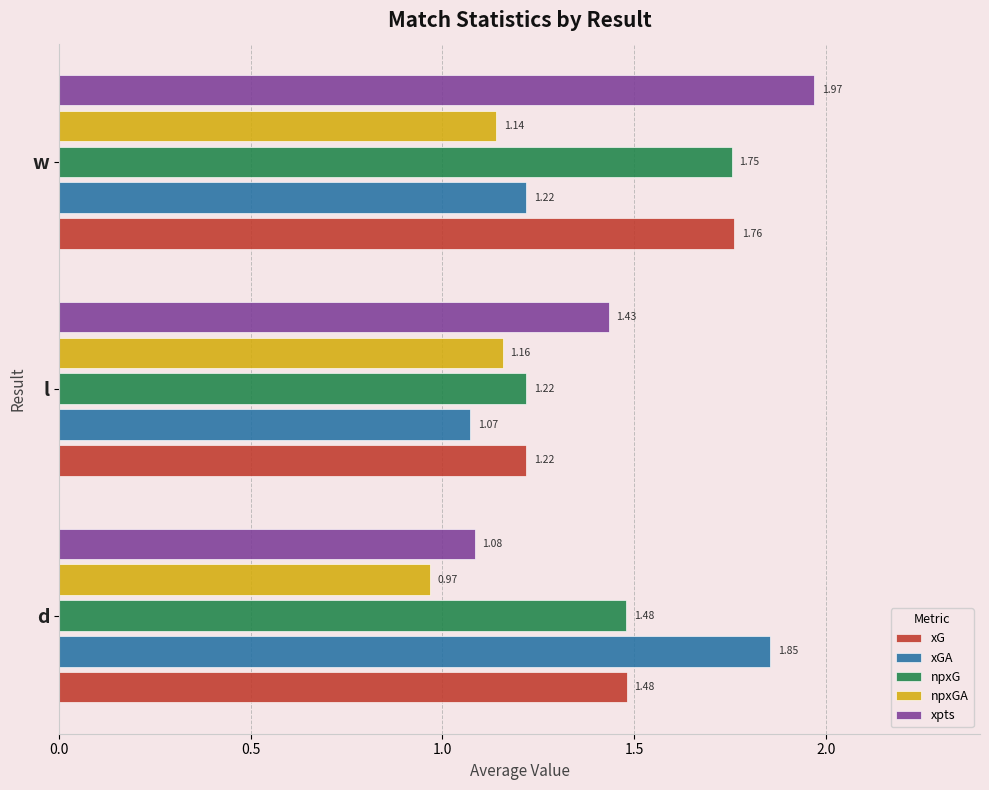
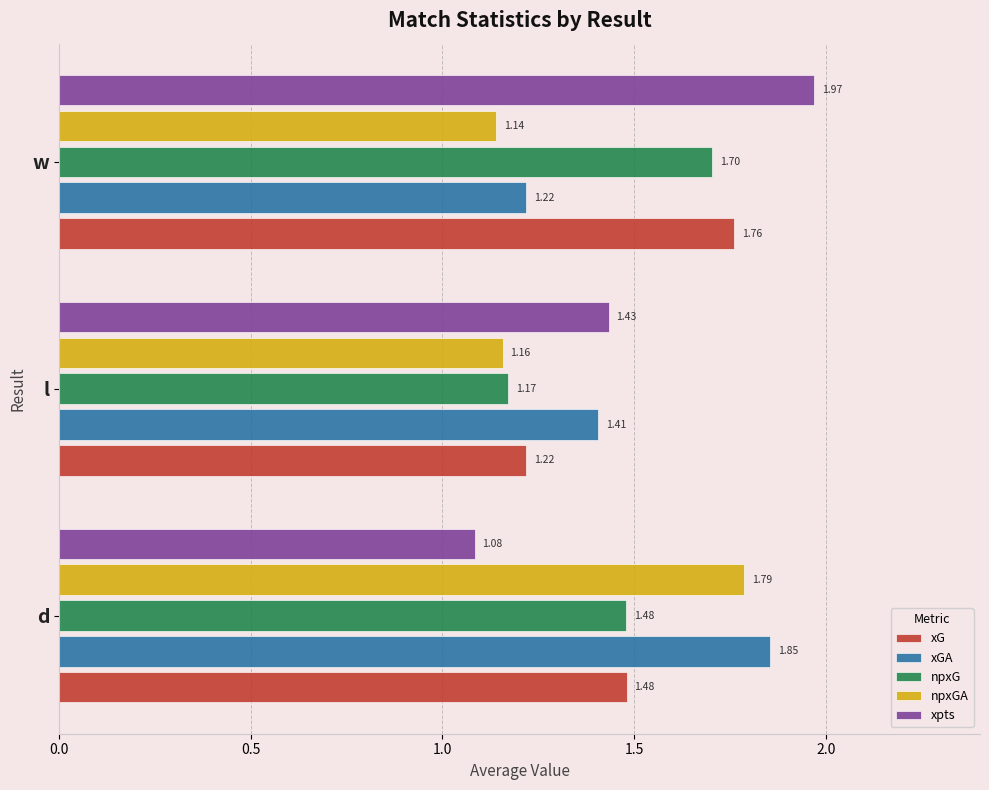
npxG, w: 1.75 -> 1.70
npxG, l: 1.22 -> 1.17
xGA, l: 1.07 -> 1.41
npxGA, d: 0.97 -> 1.79
